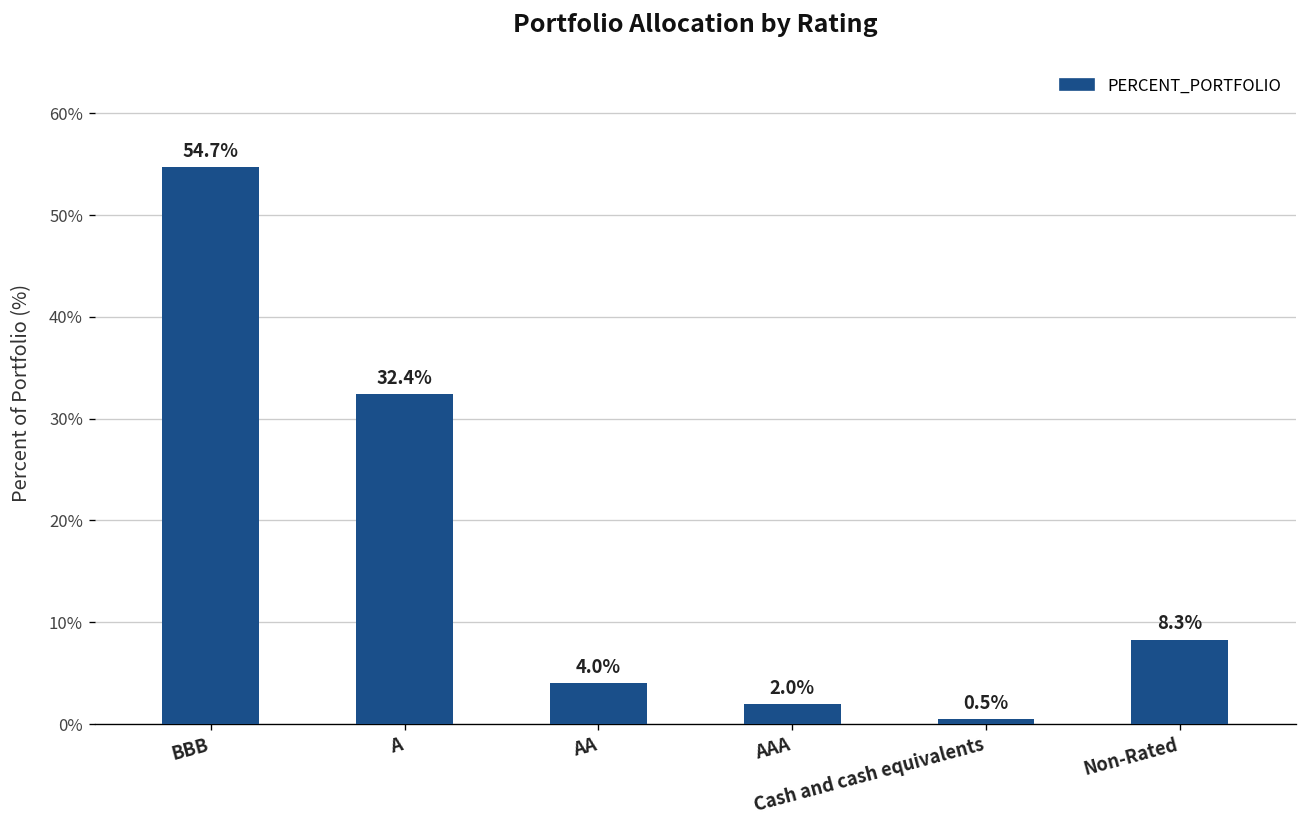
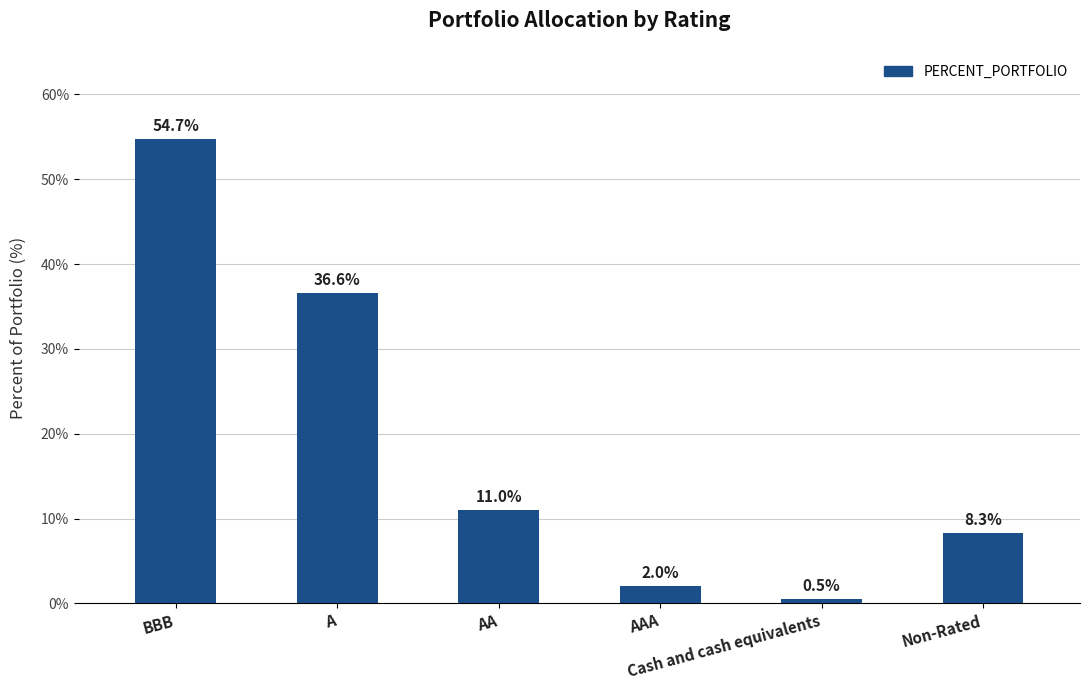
A: 32.4% -> 36.6%
AA: 4.0% -> 11.0%
